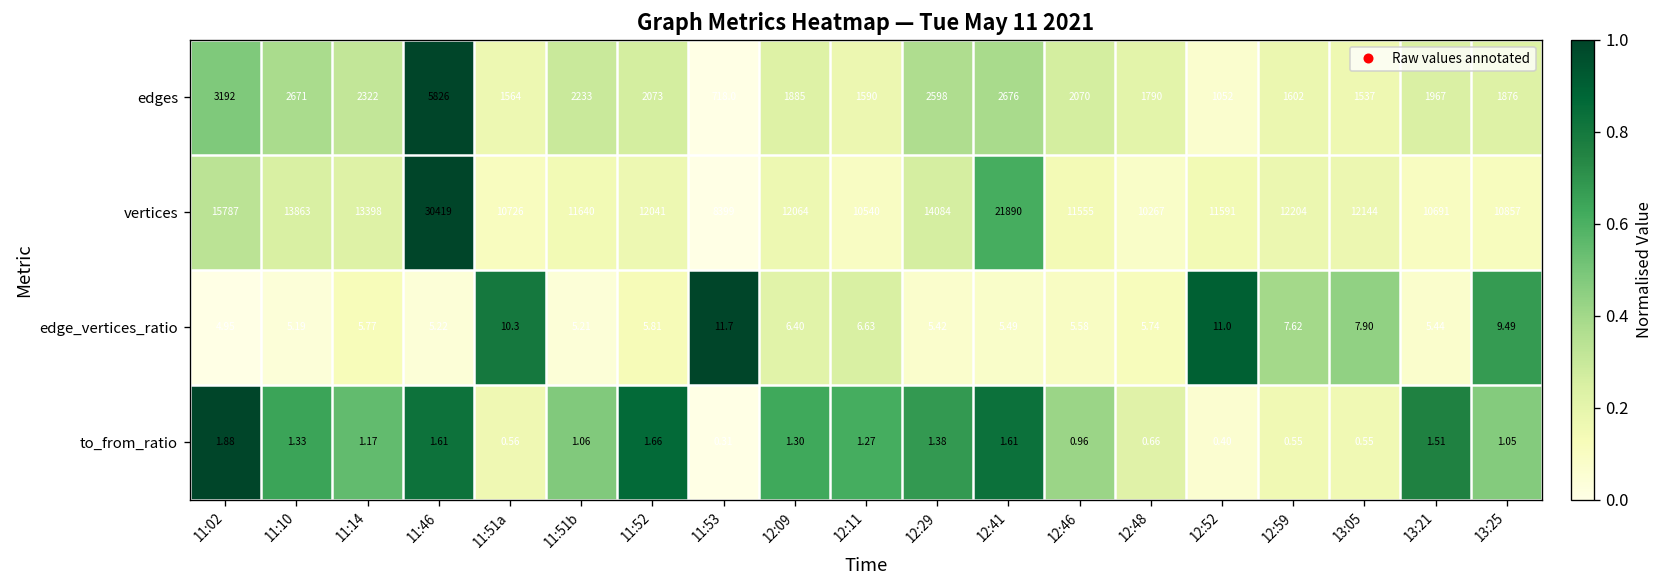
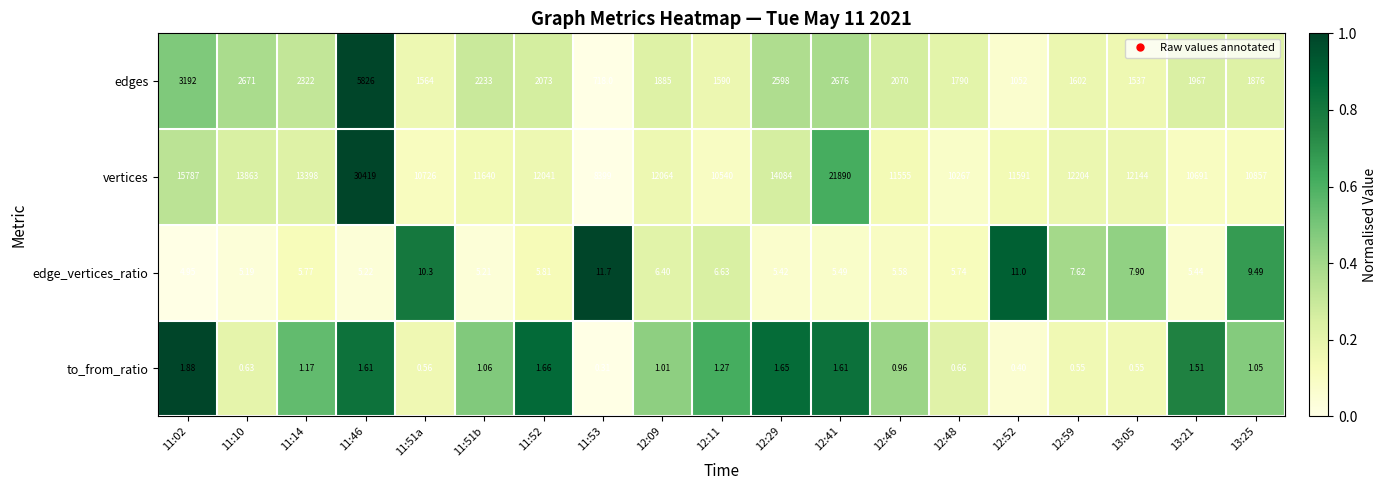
to_from_ratio, 11:10: 1.33 -> 0.63
to_from_ratio, 12:09: 1.30 -> 1.01
to_from_ratio, 12:29: 1.38 -> 1.65
